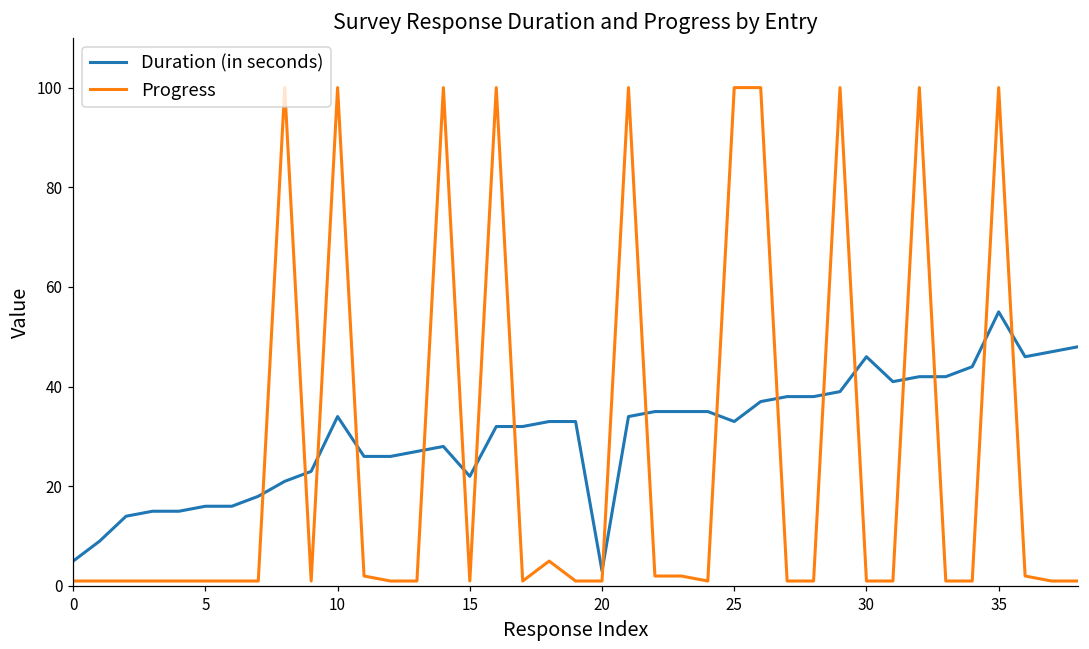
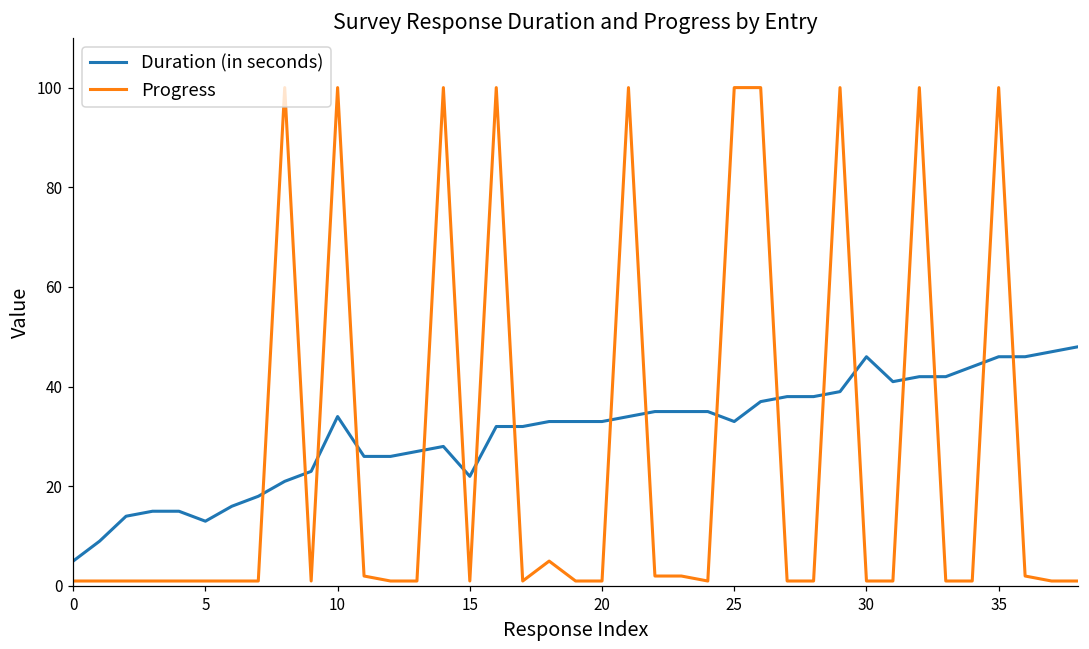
Duration (in seconds), 5: 16 -> 13
Duration (in seconds), 20: 3 -> 33
Duration (in seconds), 35: 55 -> 46
